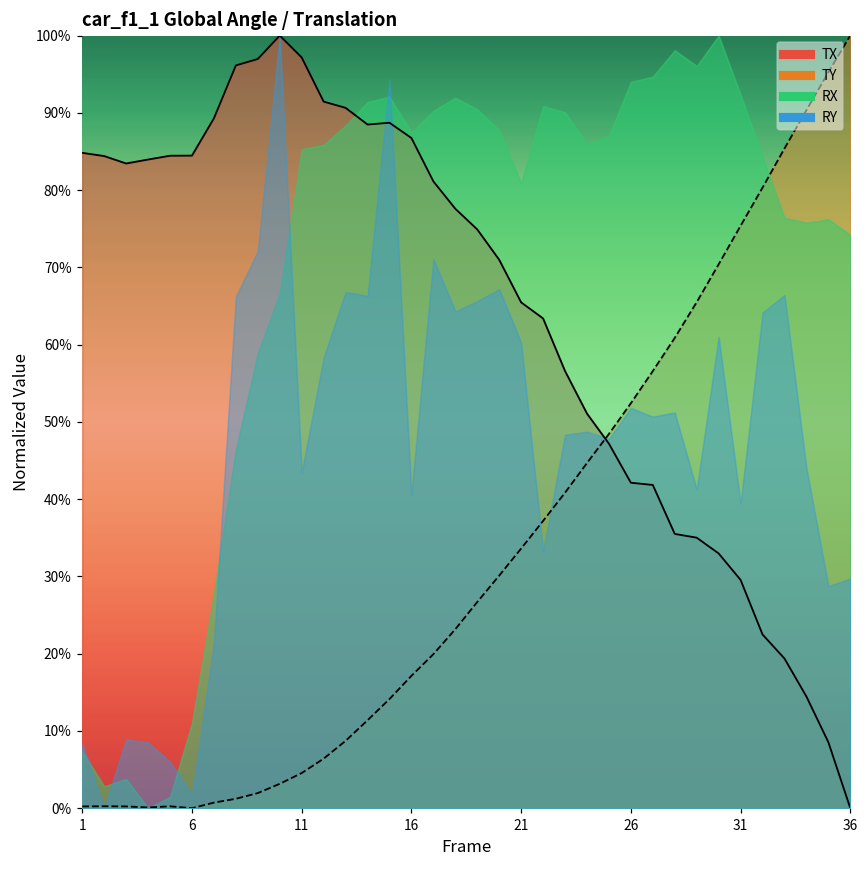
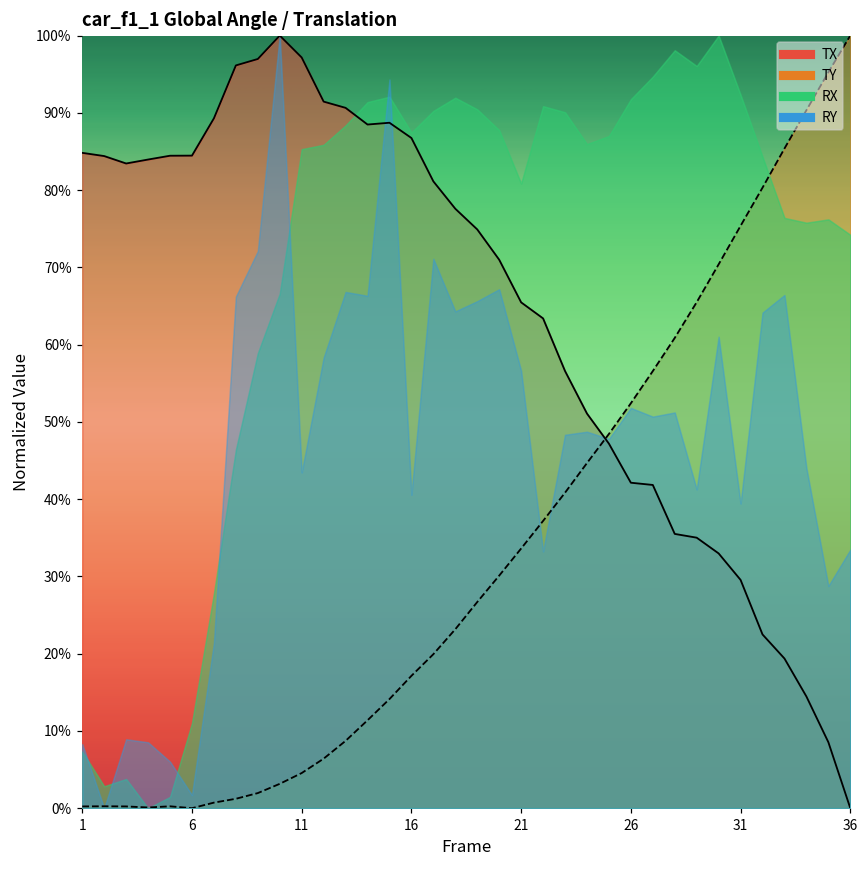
RY, 21: 60% -> 57%
RX, 26: 94% -> 92%
RY, 36: 30% -> 33%
